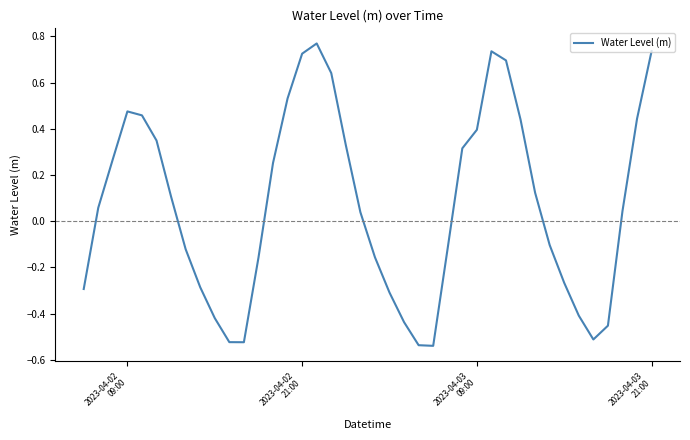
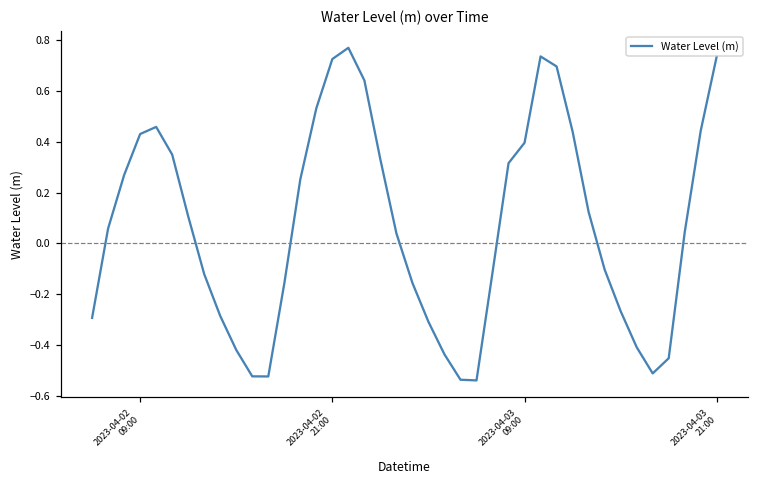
2023-04-02 09:00: 0.48 -> 0.43
